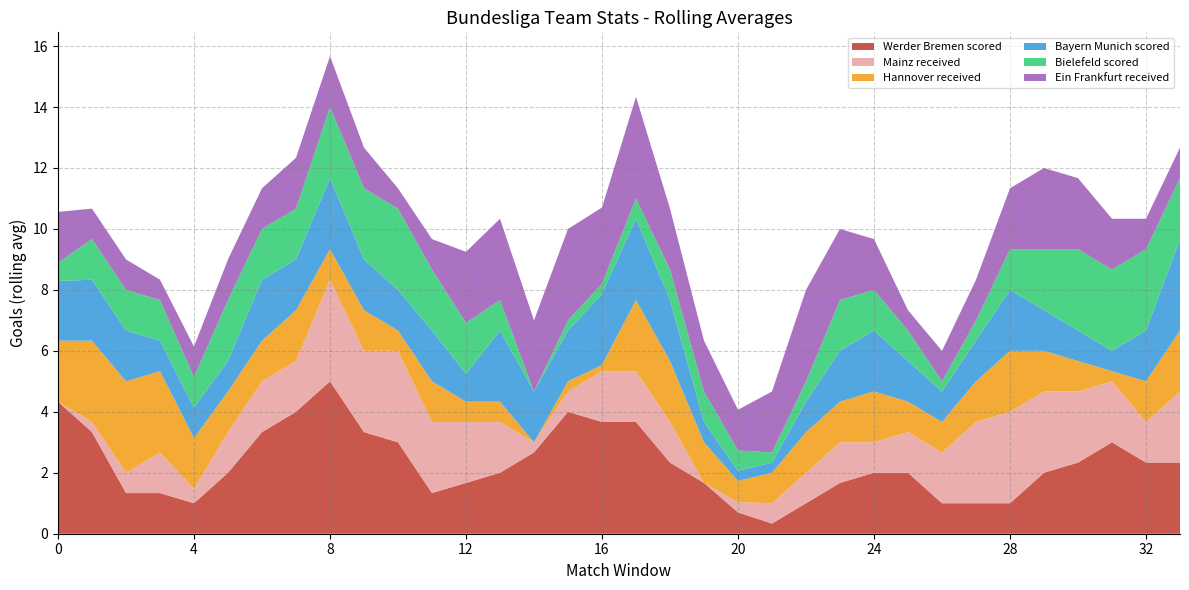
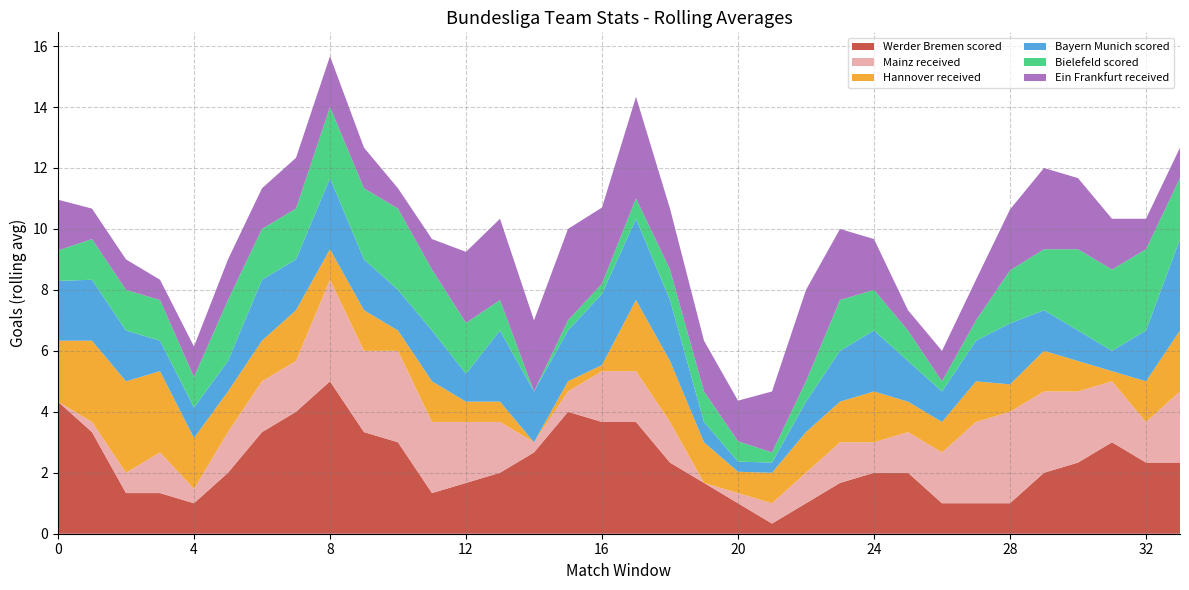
Bielefeld scored, 0: 0.6 -> 1.0
Werder Bremen scored, 20: 0.7 -> 1.0
Hannover received, 28: 2.0 -> 0.9
Bielefeld scored, 28: 1.3 -> 1.7
